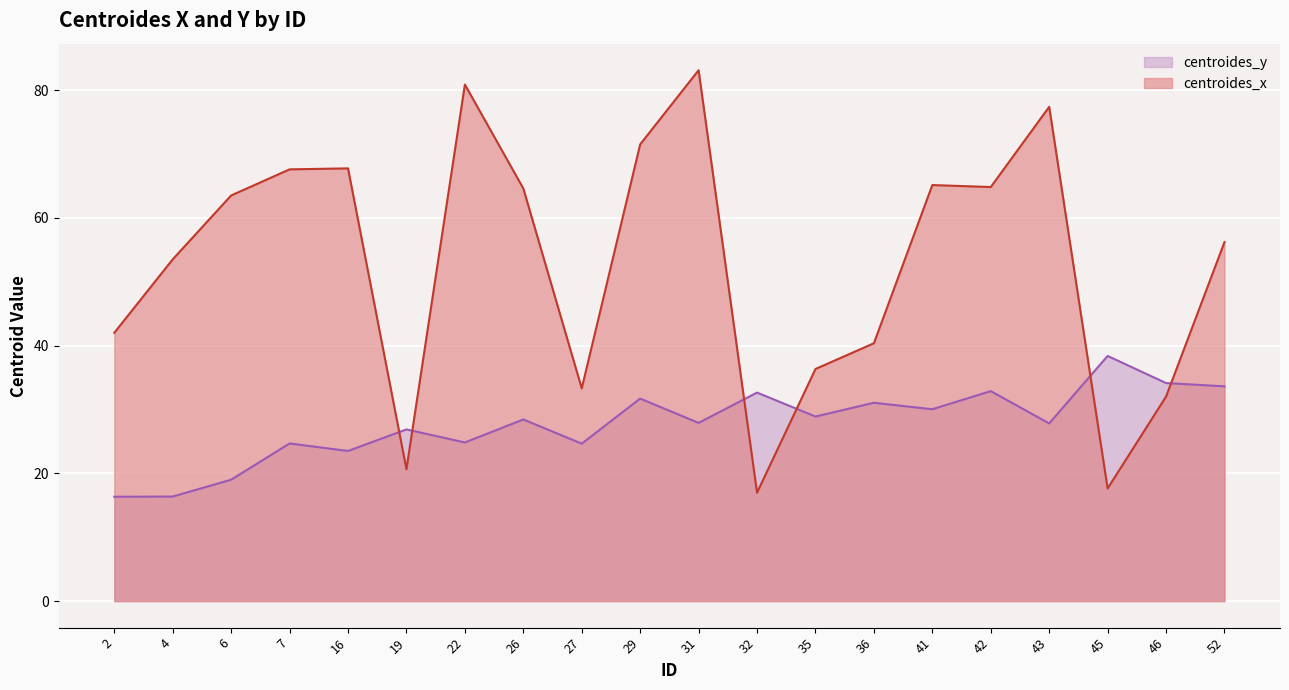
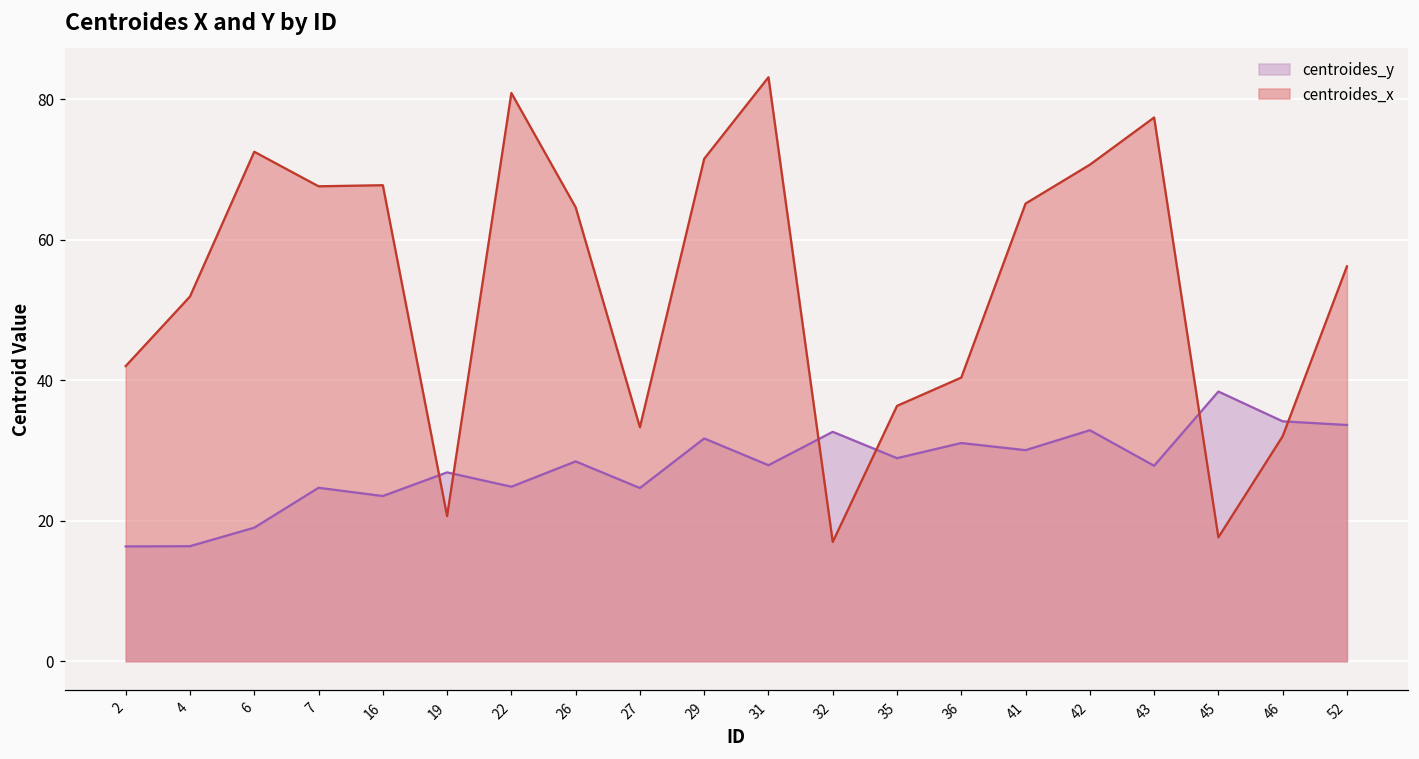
centroides_x, 4: 54 -> 52
centroides_x, 6: 64 -> 73
centroides_x, 42: 65 -> 71
